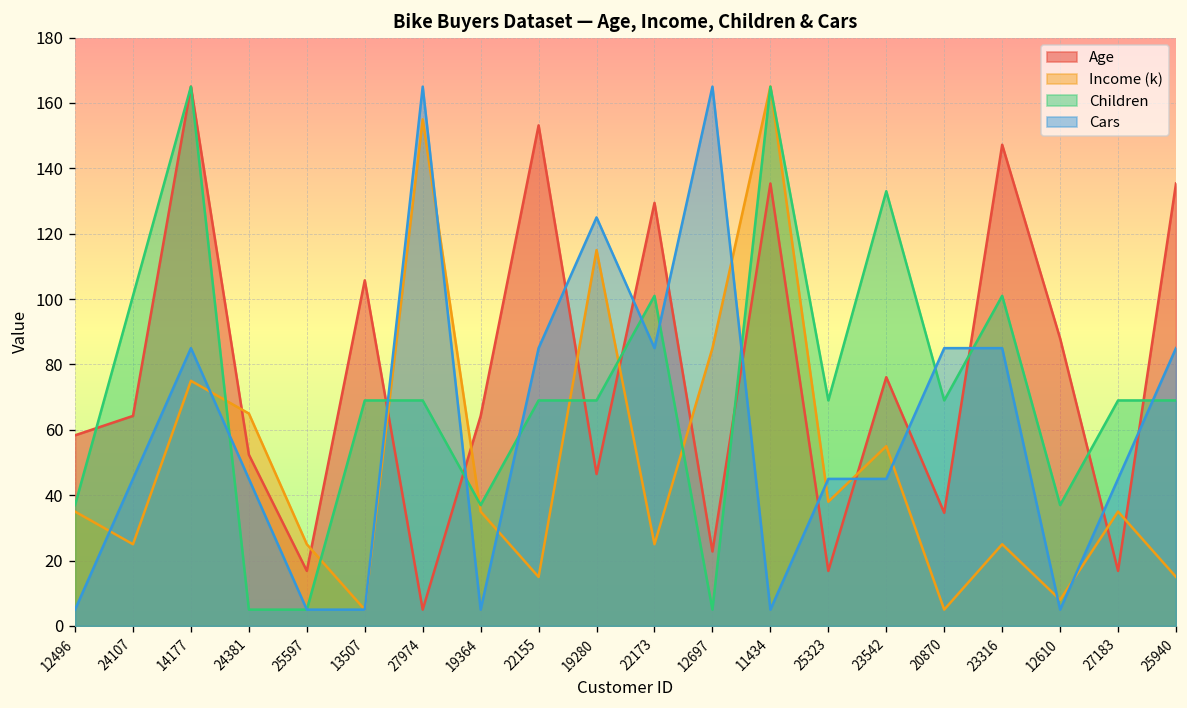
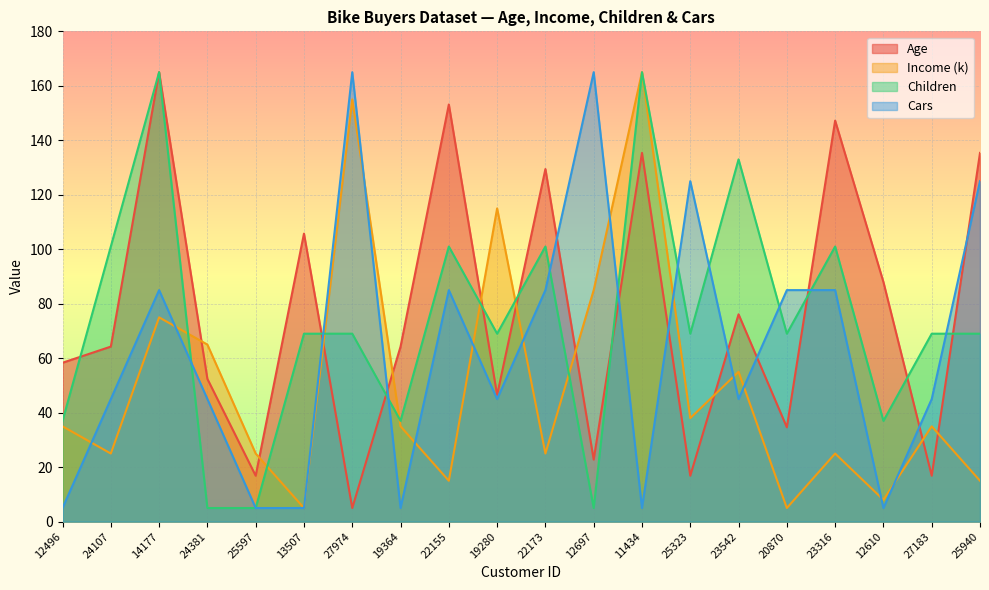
Children, 22155: 69 -> 101
Cars, 19280: 125 -> 45
Cars, 25323: 45 -> 125
Cars, 25940: 85 -> 125
